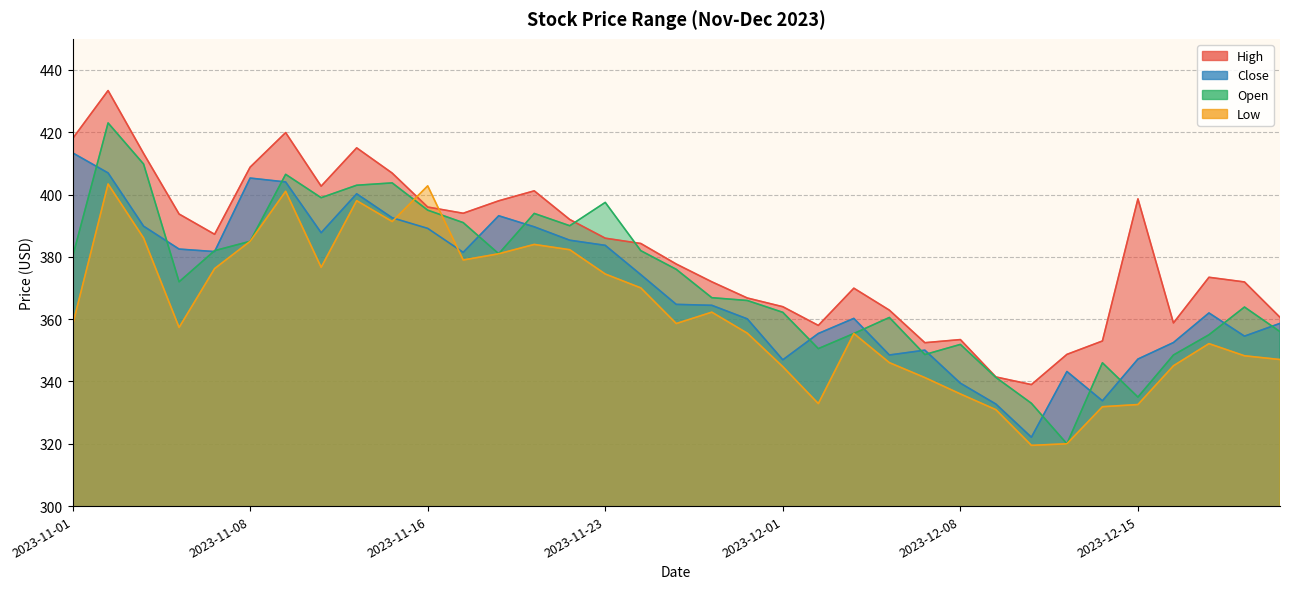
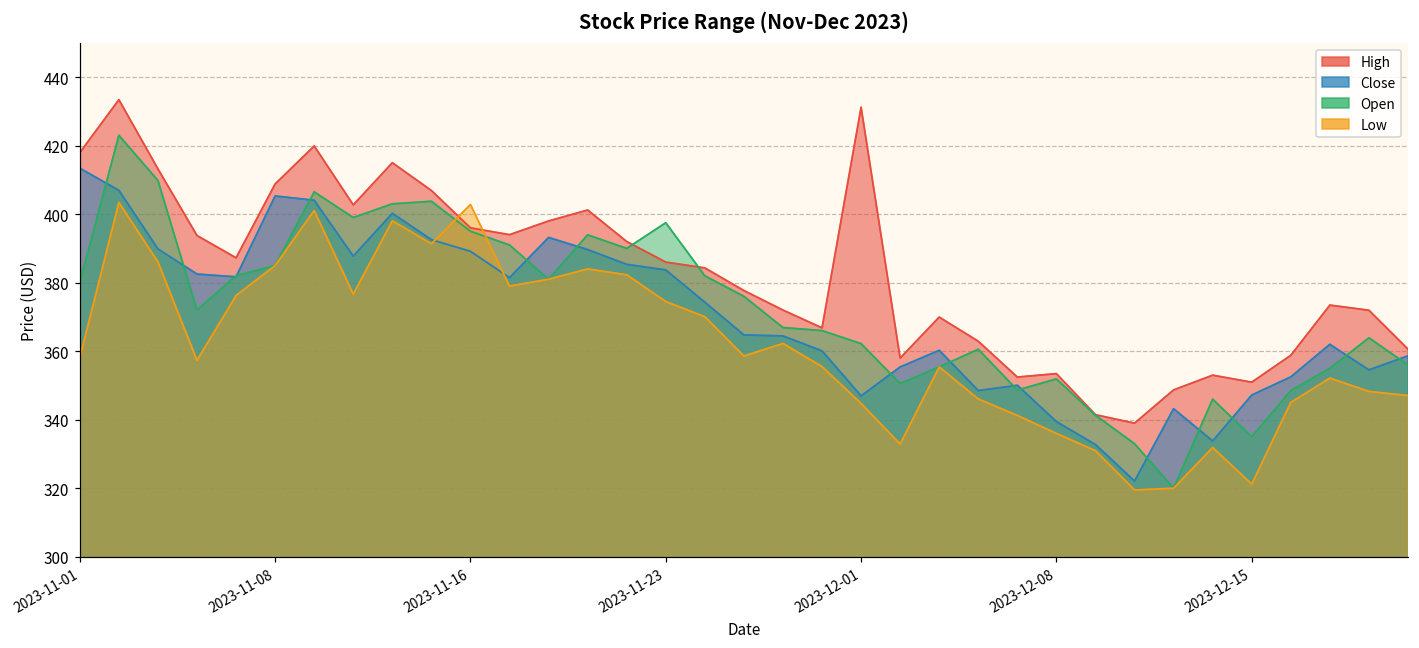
High, 2023-12-01: 364 -> 431
High, 2023-12-15: 399 -> 351
Low, 2023-12-15: 333 -> 321
